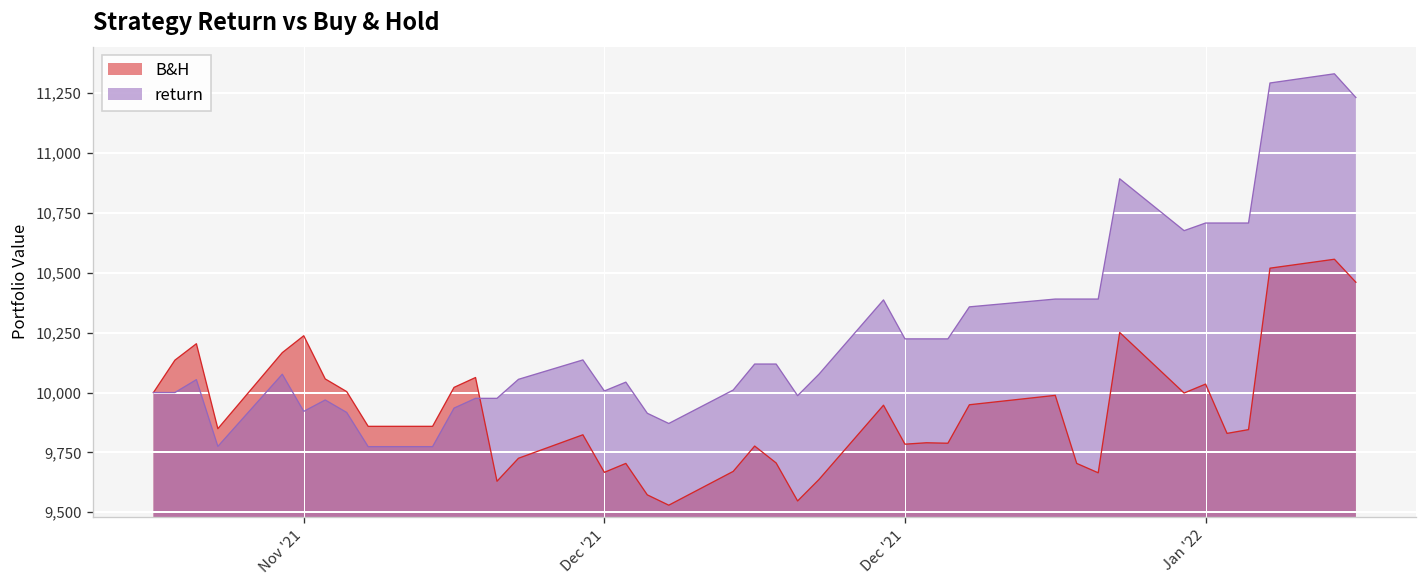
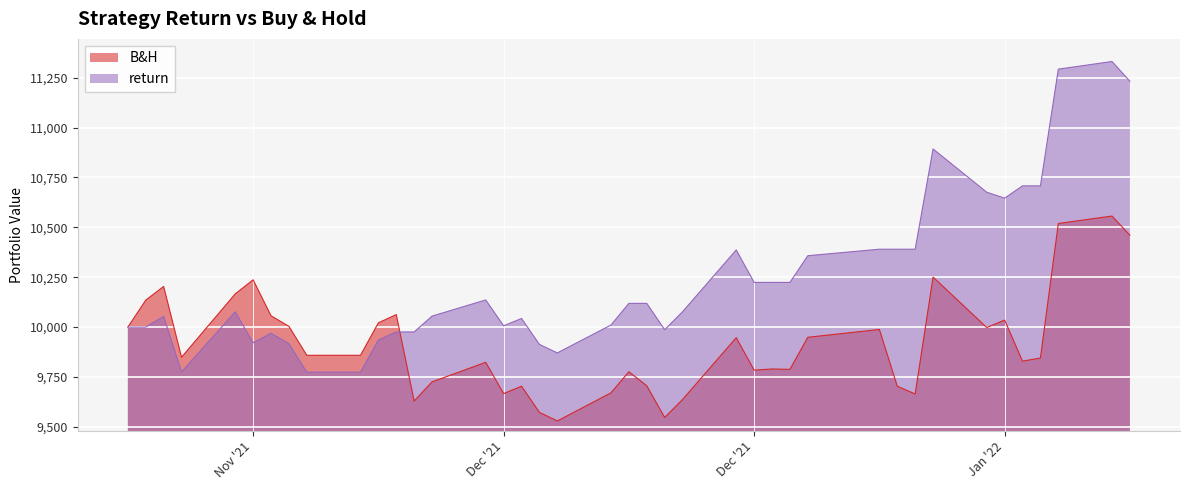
return, Jan '22: 10,710 -> 10,650
